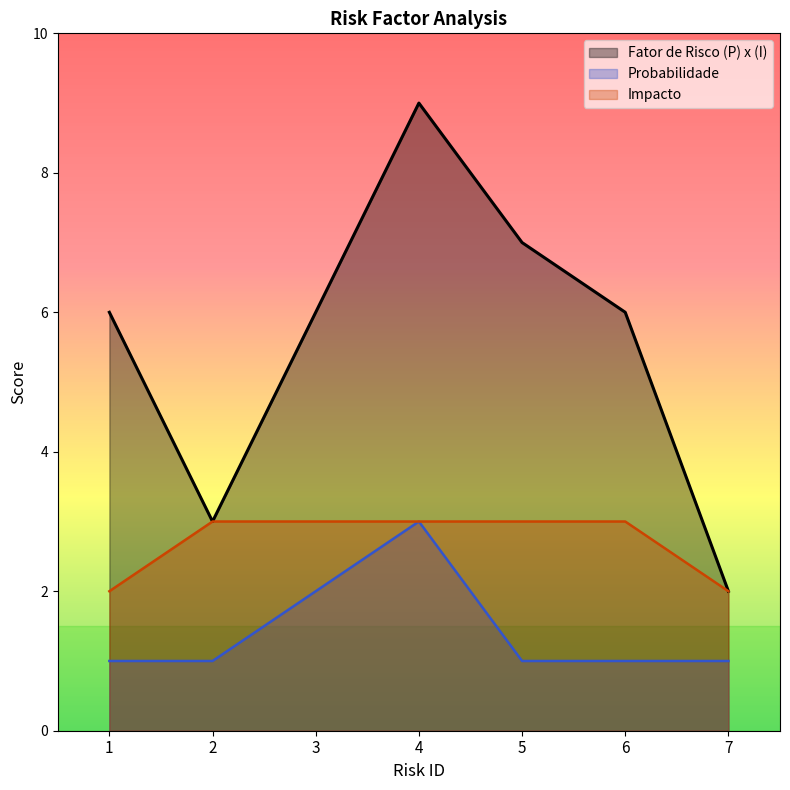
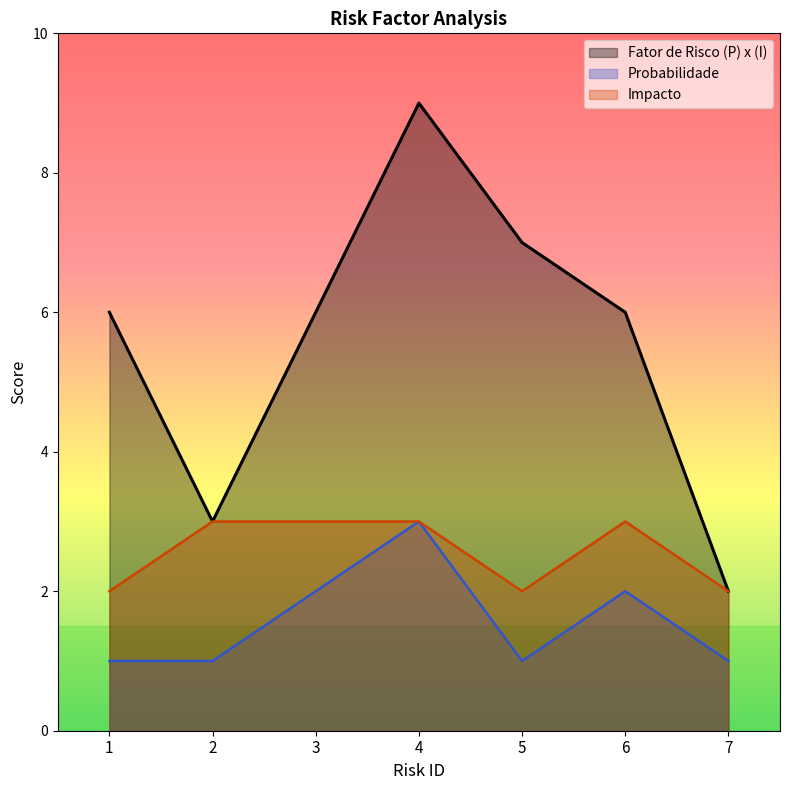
Impacto, 5: 3 -> 2
Probabilidade, 6: 1 -> 2
